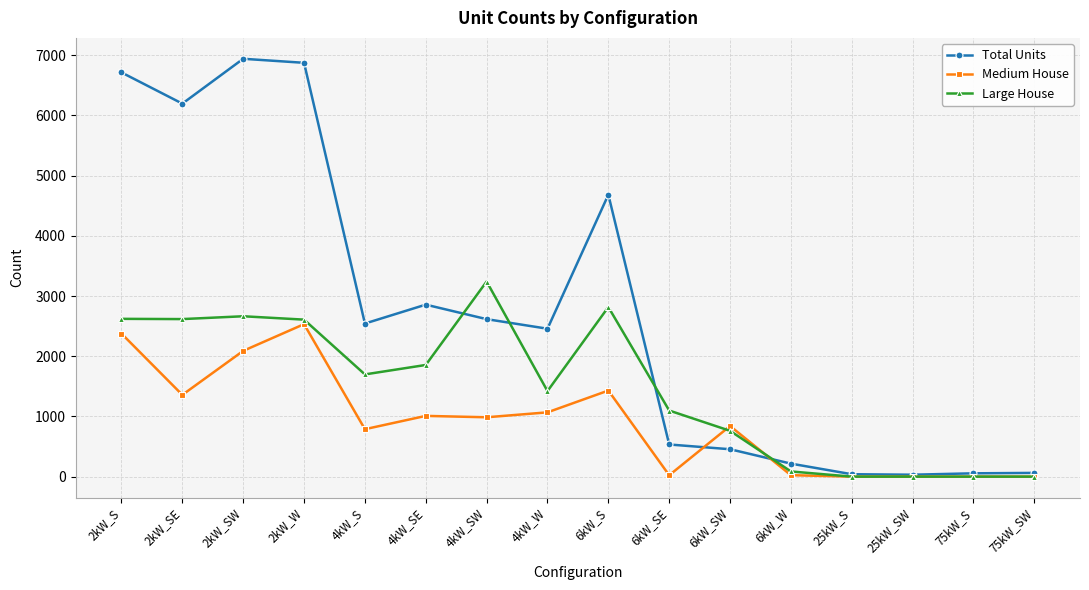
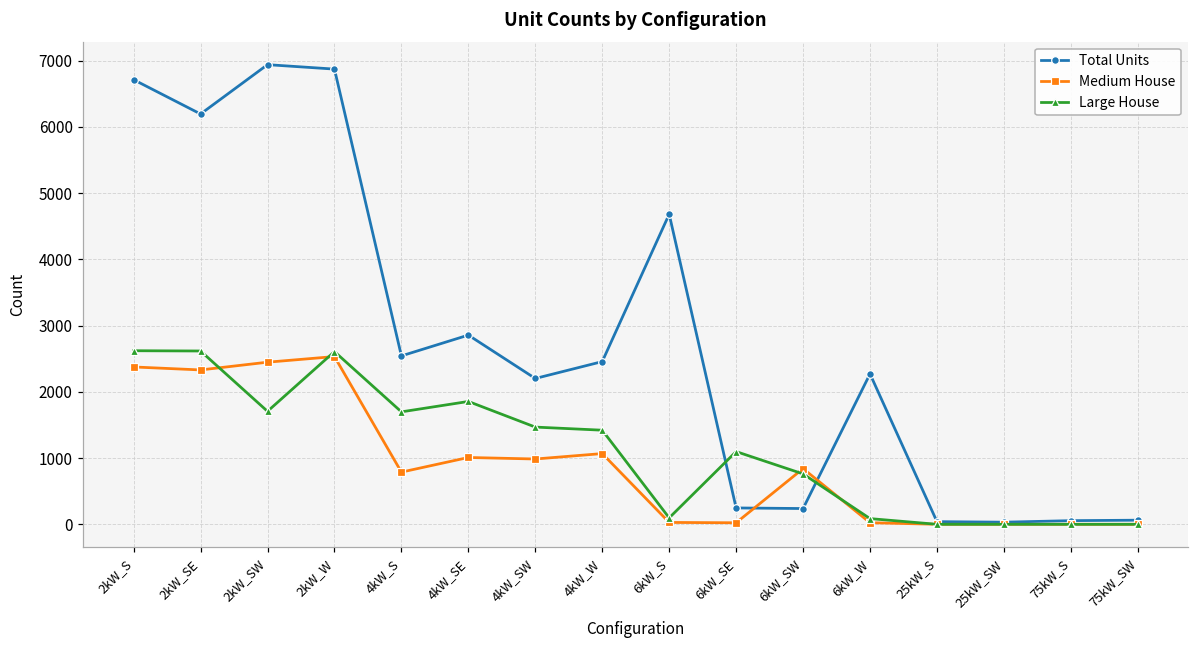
Medium House, 2kW_SE: 1400 -> 2300
Medium House, 2kW_SW: 2100 -> 2400
Large House, 2kW_SW: 2700 -> 1700
Total Units, 4kW_SW: 2600 -> 2200
Large House, 4kW_SW: 3200 -> 1500
Medium House, 6kW_S: 1400 -> 0
Large House, 6kW_S: 2800 -> 100
Total Units, 6kW_SE: 500 -> 200
Total Units, 6kW_SW: 500 -> 200
Total Units, 6kW_W: 200 -> 2300
